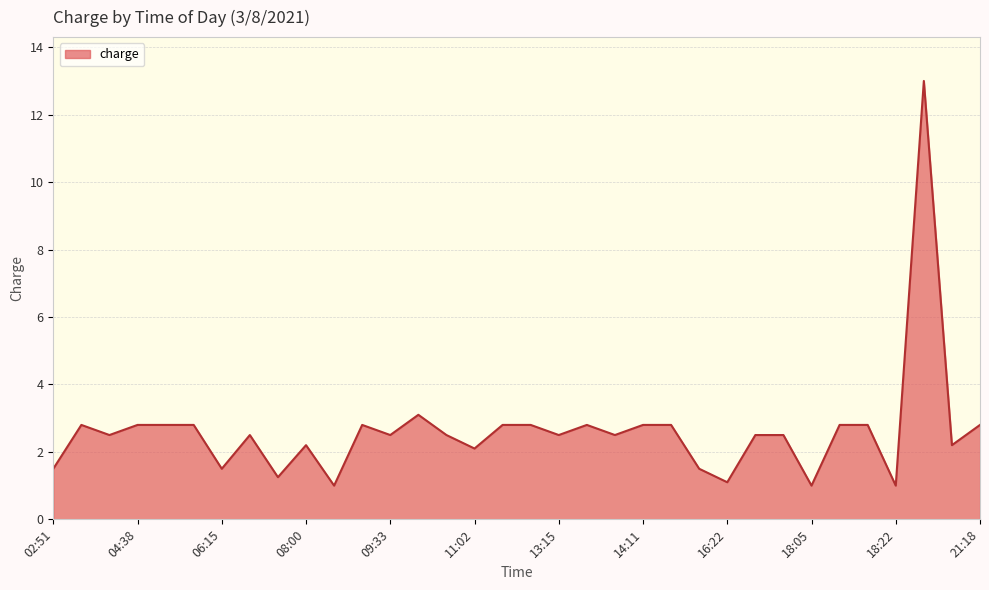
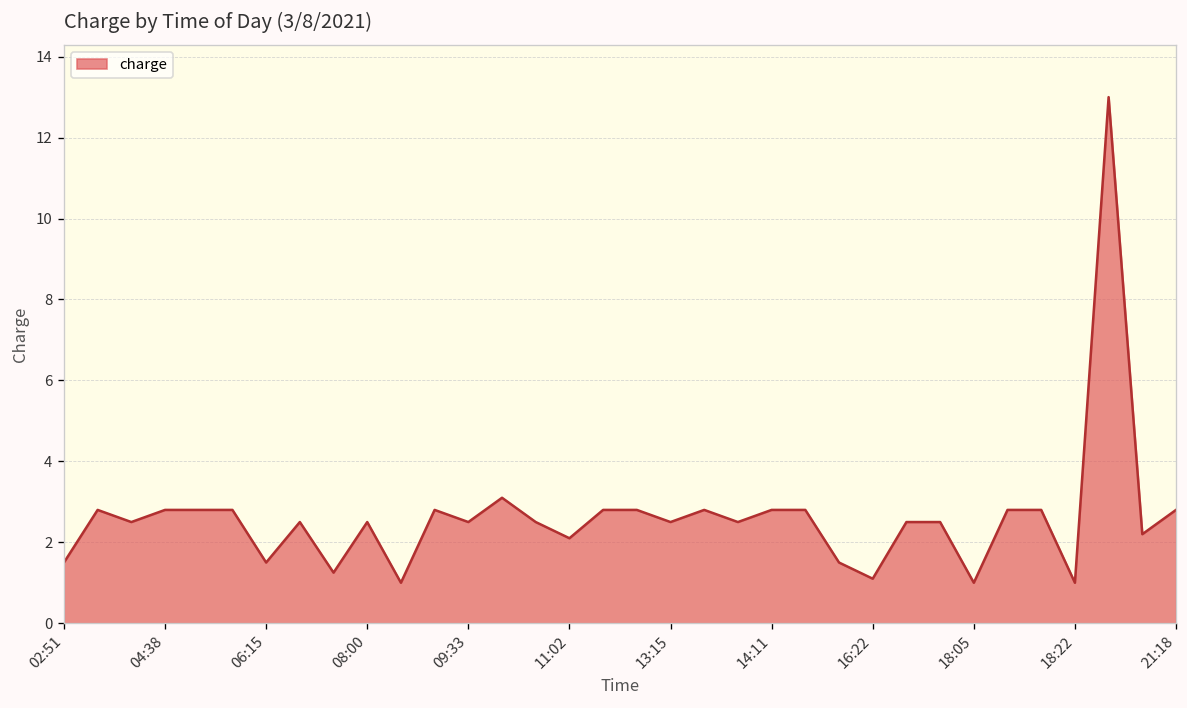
08:00: 2.2 -> 2.5
